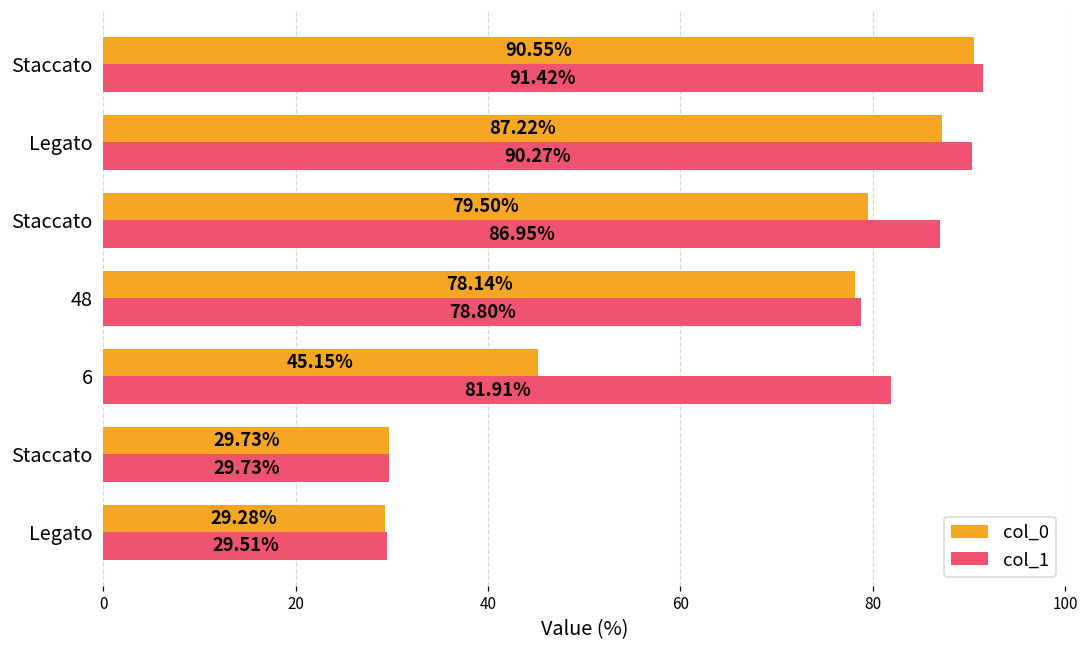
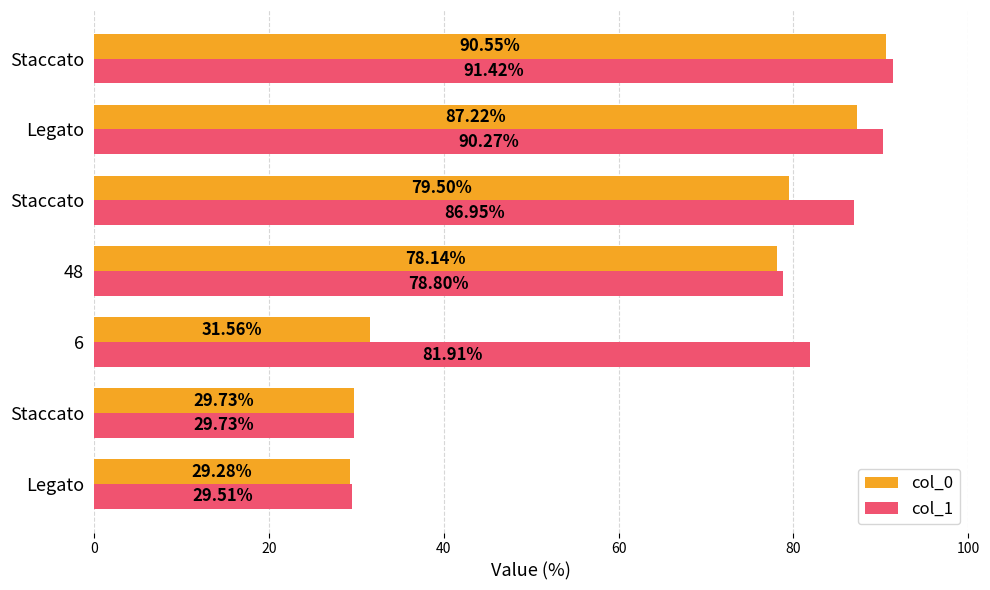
col_0, 6: 45.15% -> 31.56%
